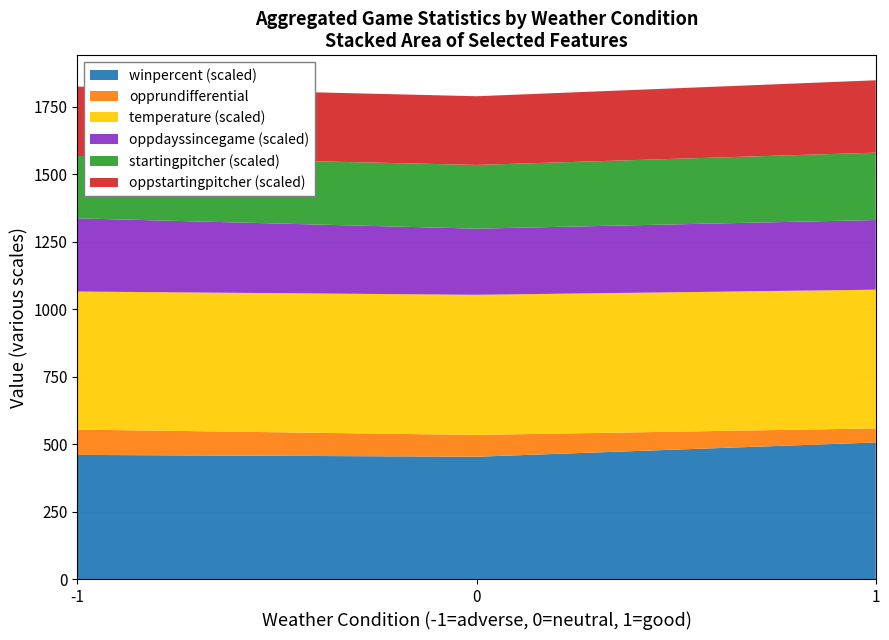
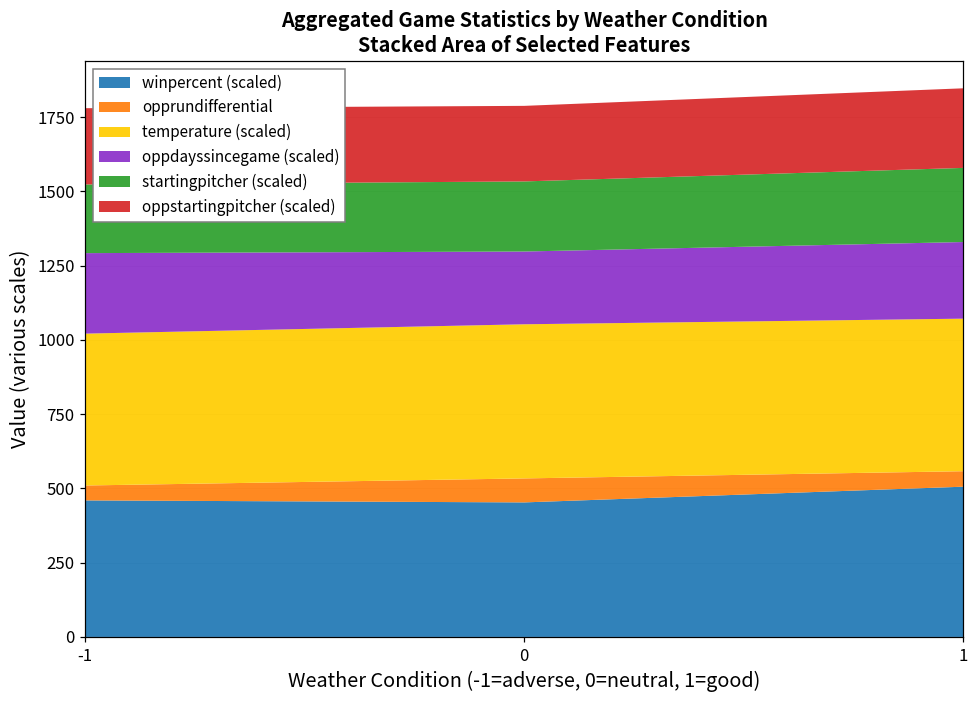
opprundifferential, -1: 90 -> 50
